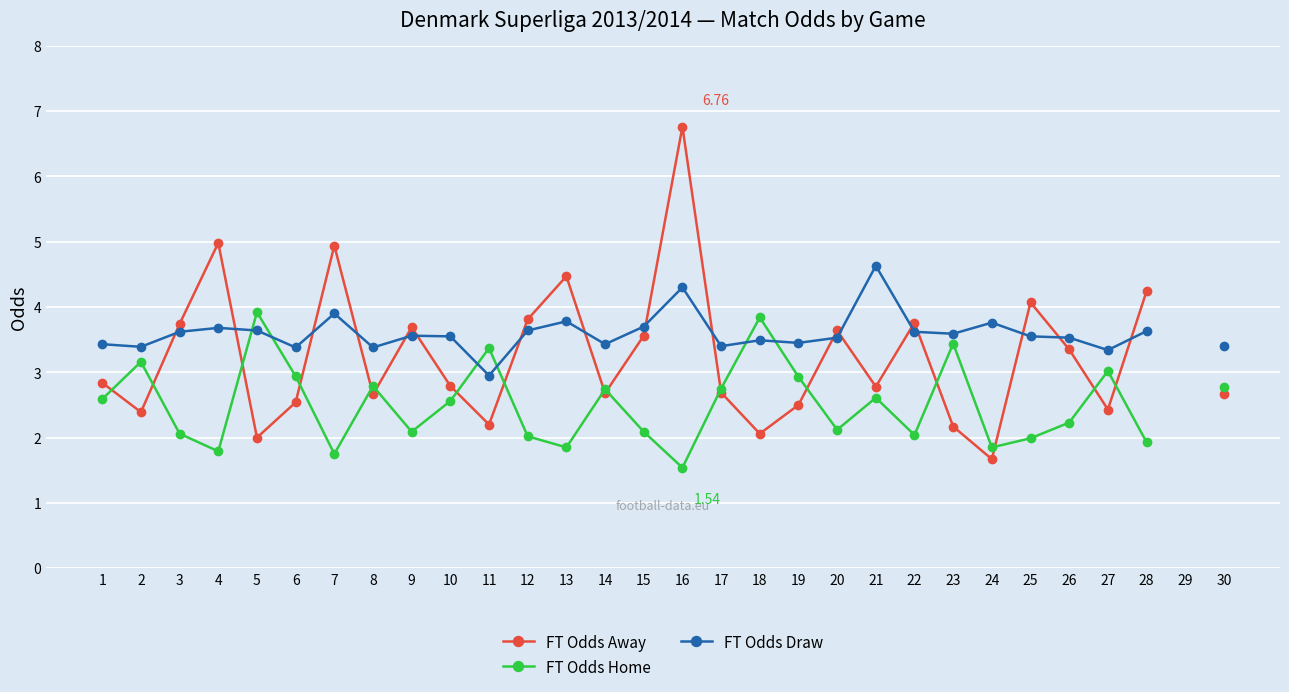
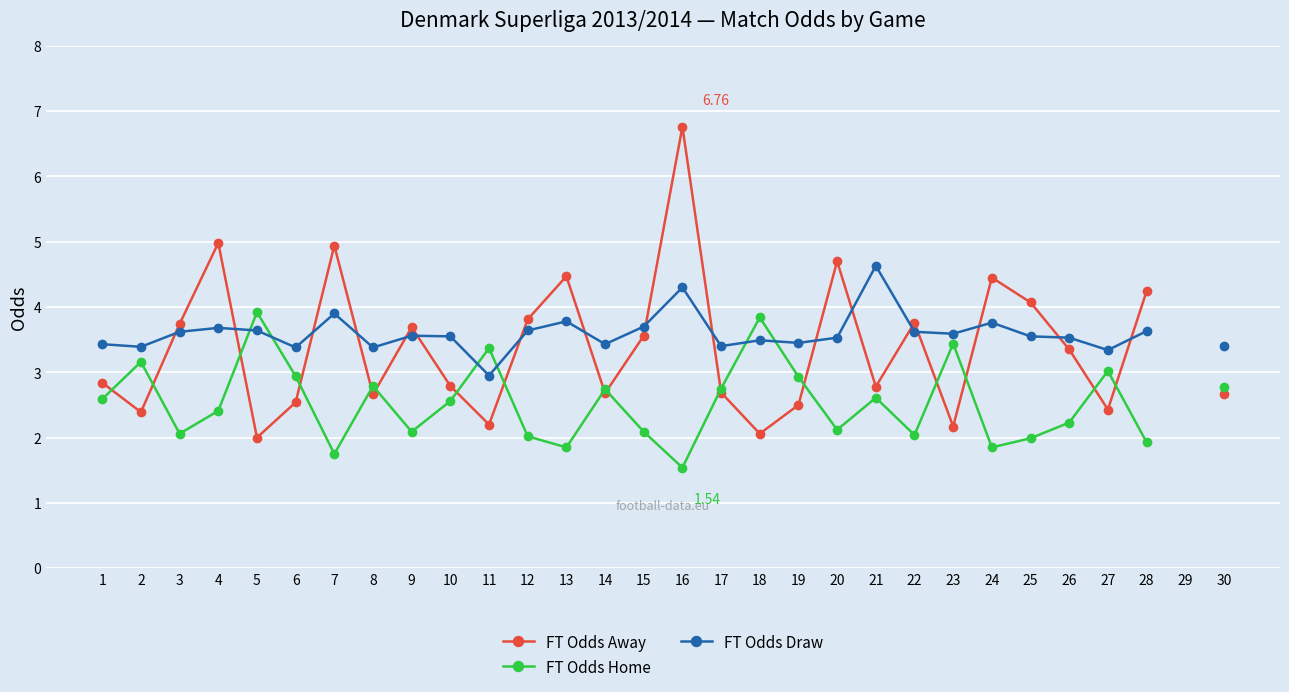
FT Odds Home, 4: 1.8 -> 2.4
FT Odds Away, 20: 3.6 -> 4.7
FT Odds Away, 24: 1.7 -> 4.5
